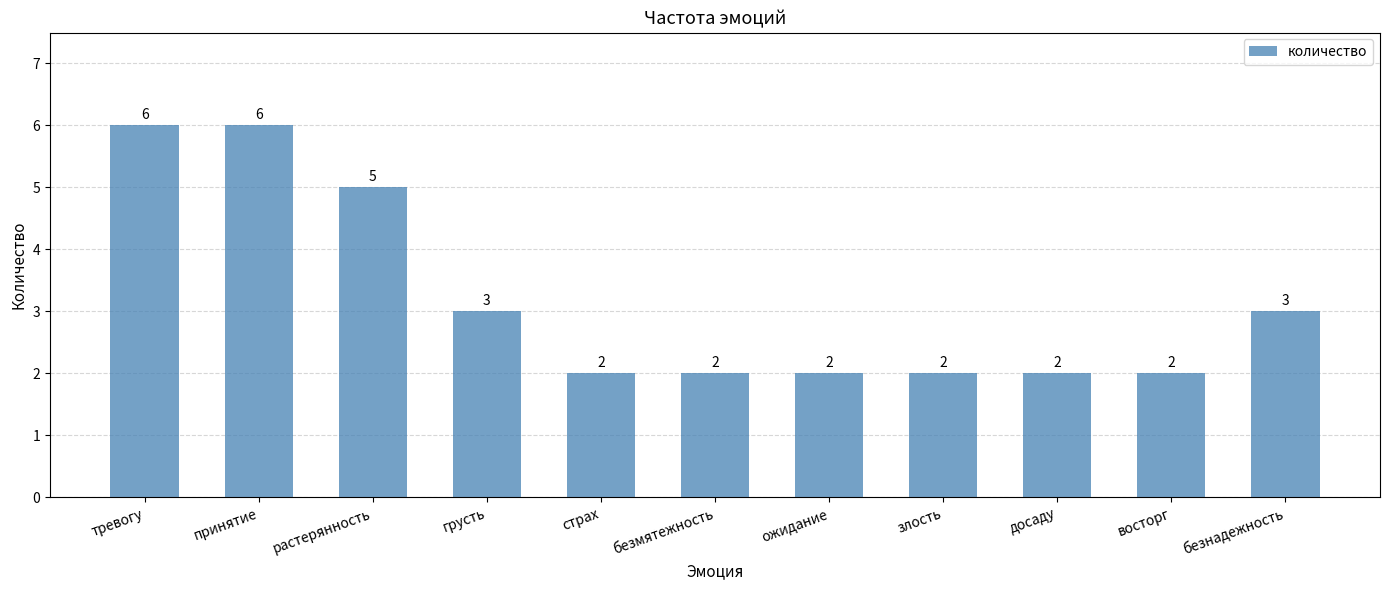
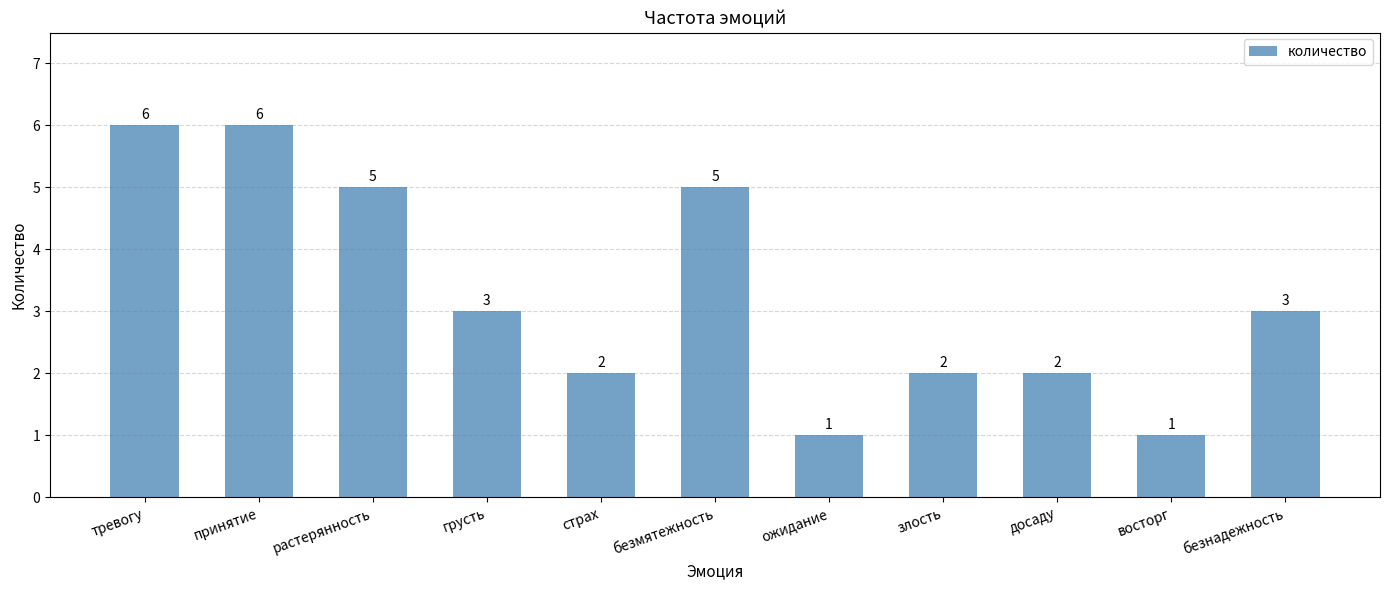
безмятежность: 2 -> 5
ожидание: 2 -> 1
восторг: 2 -> 1
